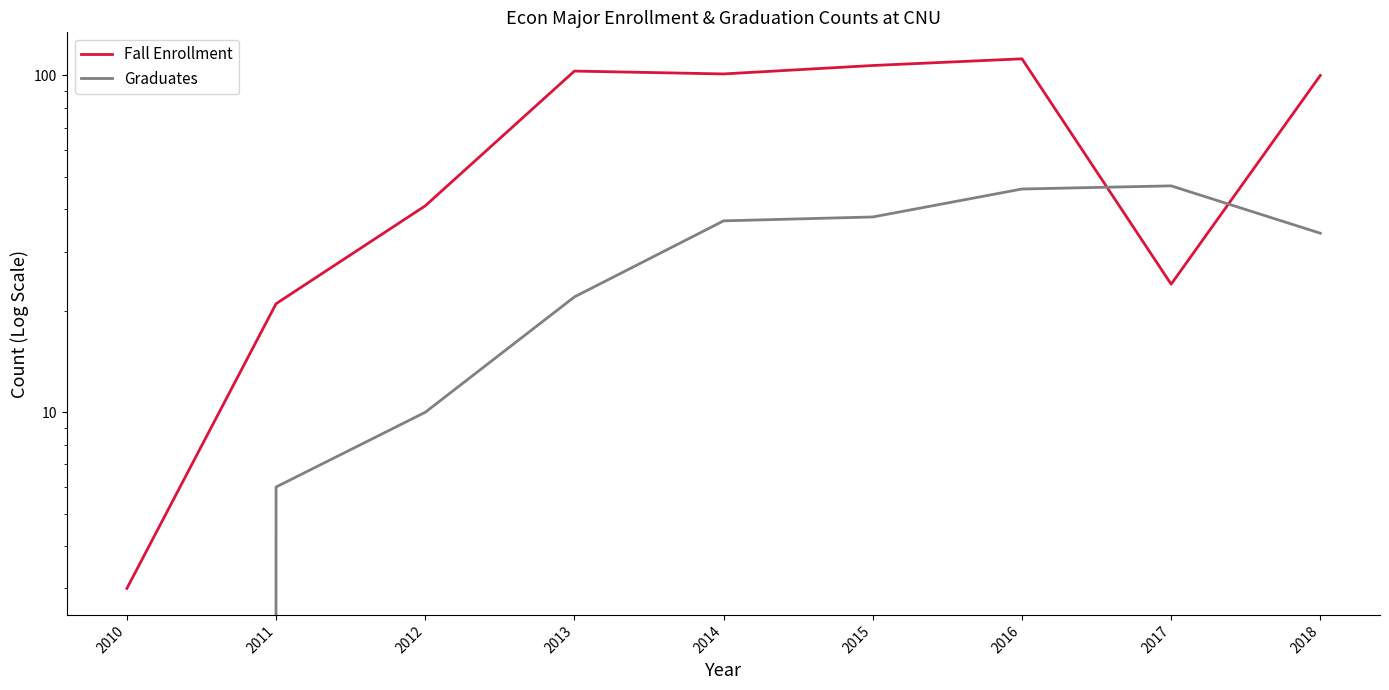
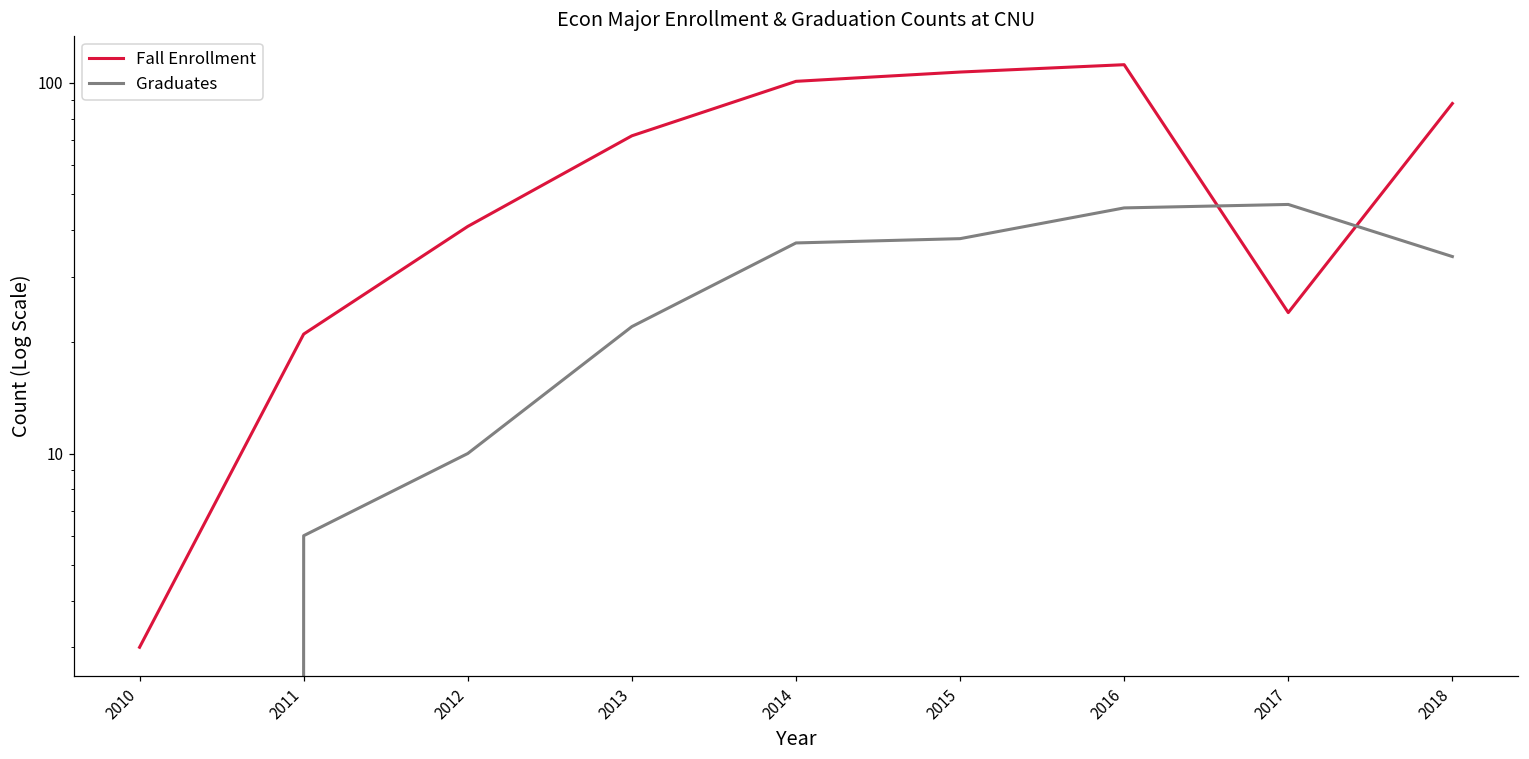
Fall Enrollment, 2013: 103 -> 72
Fall Enrollment, 2018: 100 -> 88
